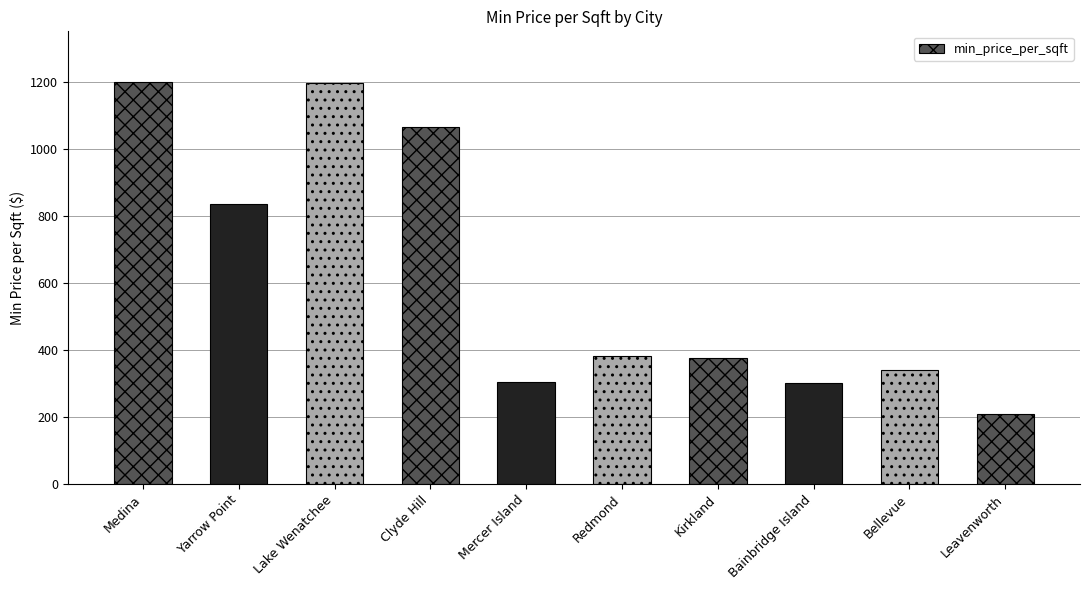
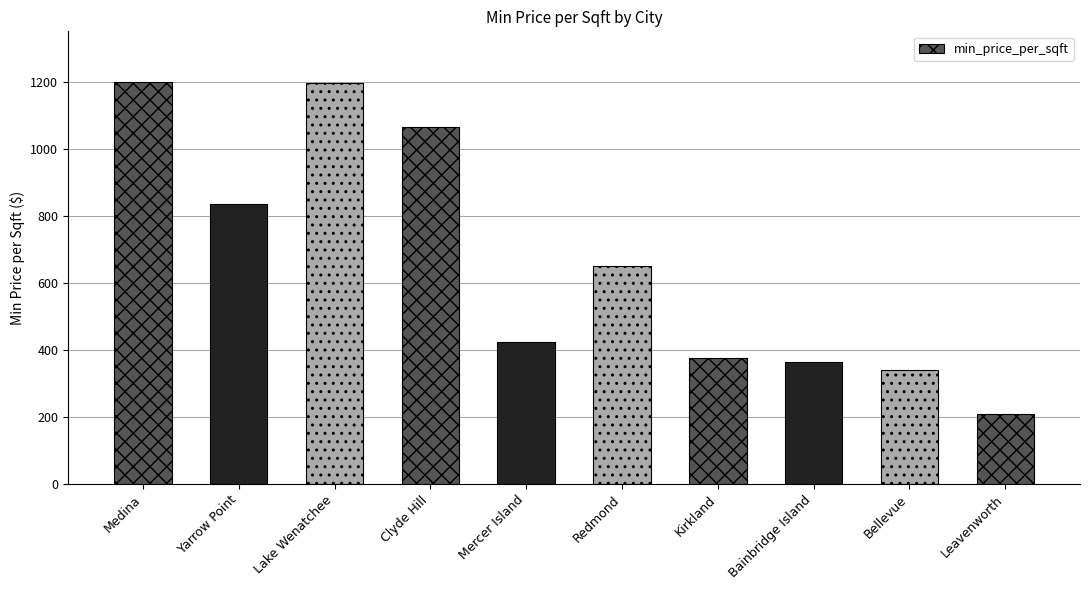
Mercer Island: 300 -> 420
Redmond: 380 -> 650
Bainbridge Island: 300 -> 360
